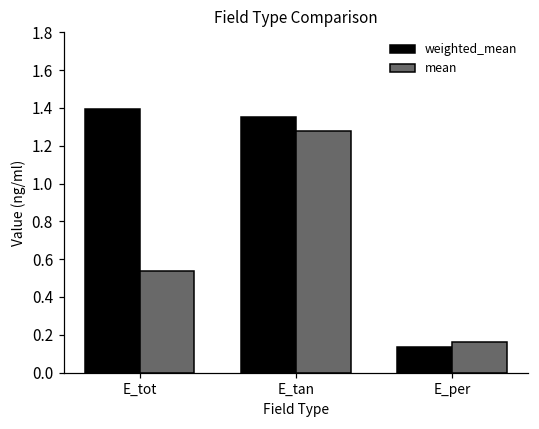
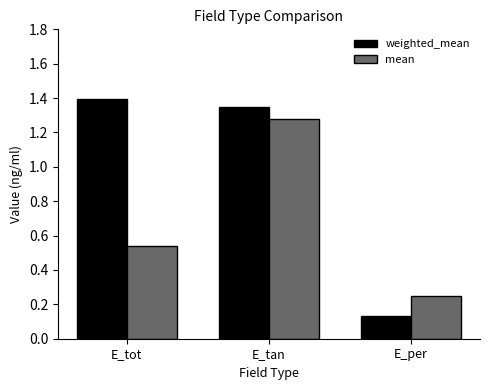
mean, E_per: 0.16 -> 0.25
